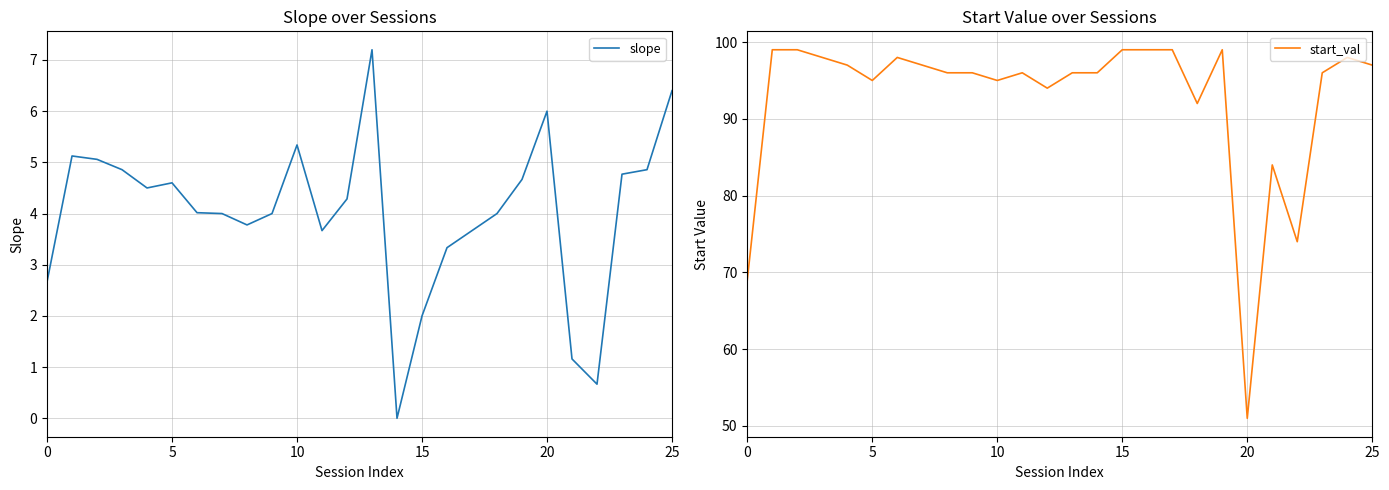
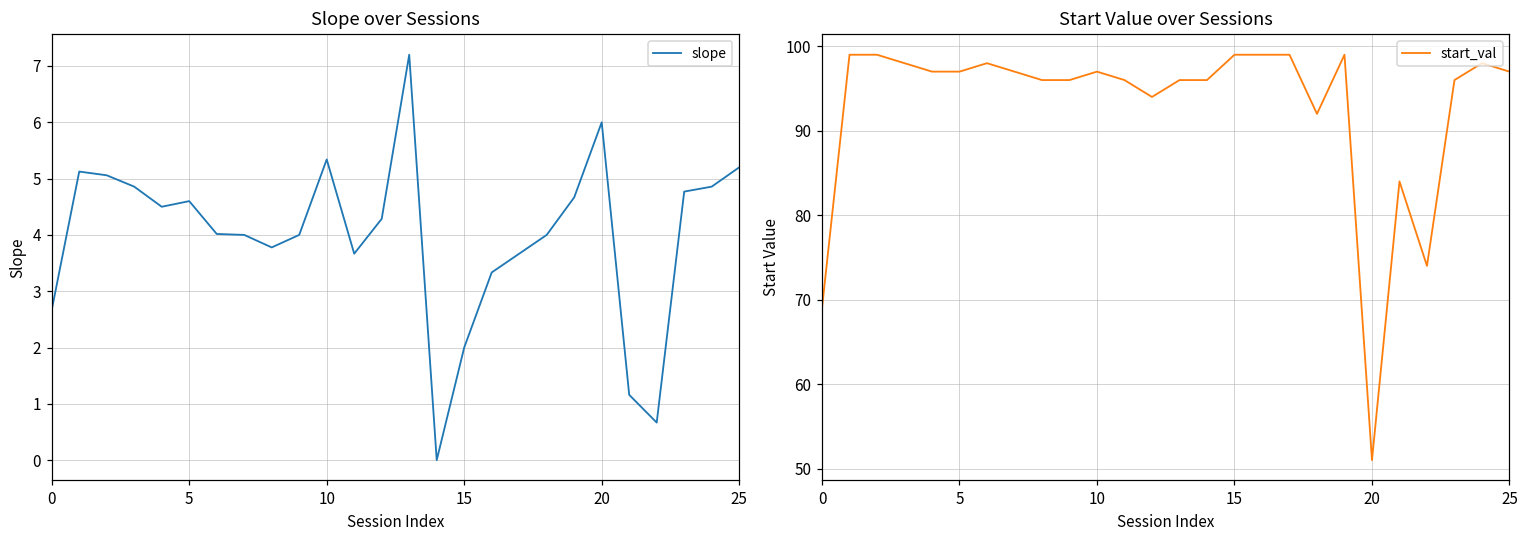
Slope over Sessions, 25: 6.4 -> 5.2
Start Value over Sessions, 5: 95 -> 97
Start Value over Sessions, 10: 95 -> 97
